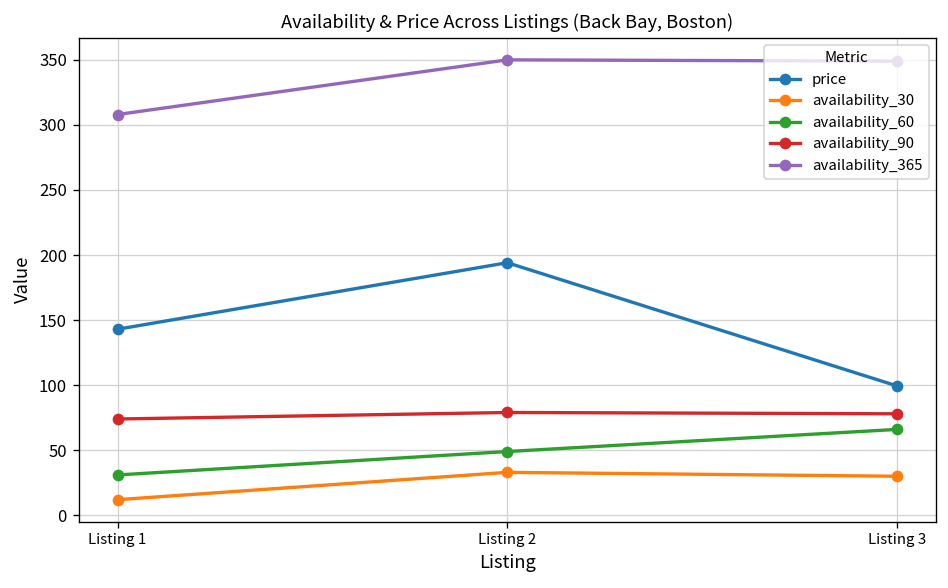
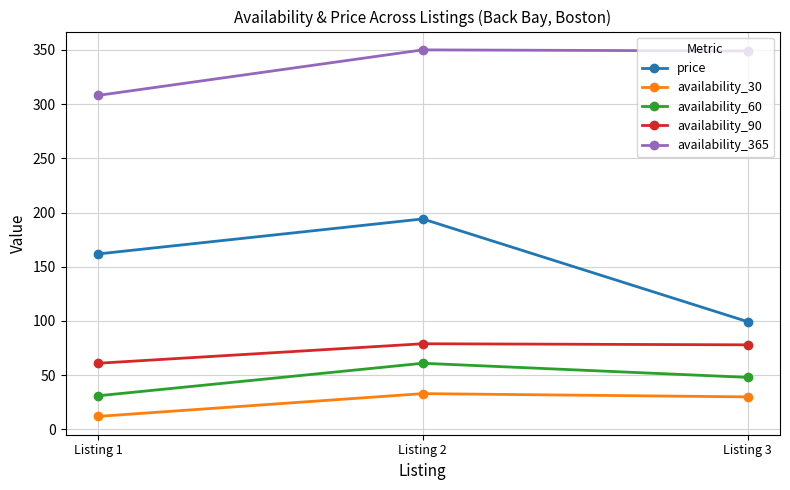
price, Listing 1: 143 -> 162
availability_90, Listing 1: 74 -> 61
availability_60, Listing 2: 49 -> 61
availability_60, Listing 3: 66 -> 48
